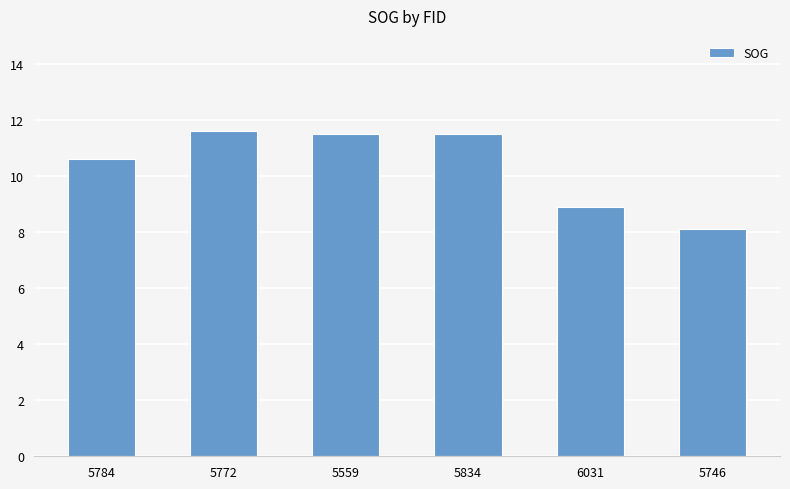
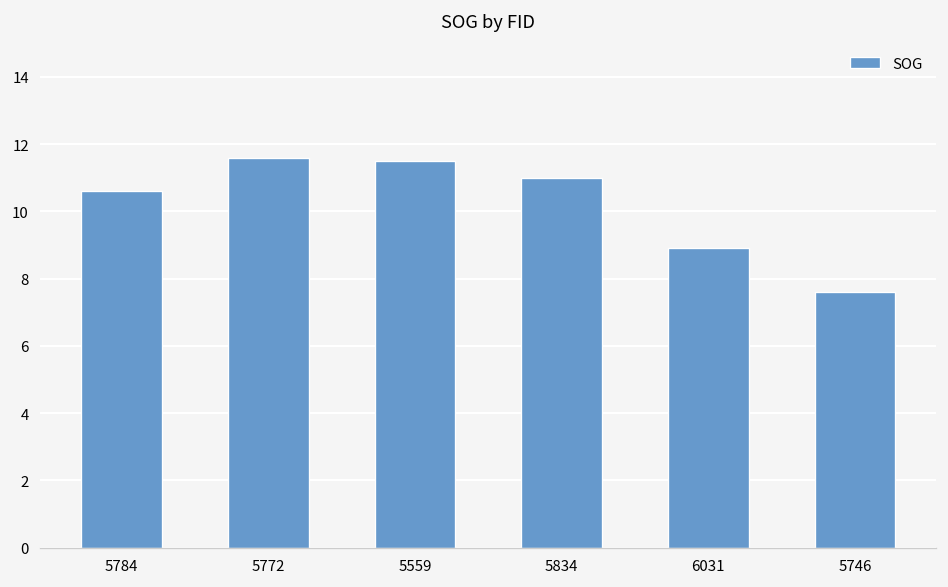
5834: 11.5 -> 11.0
5746: 8.1 -> 7.6
